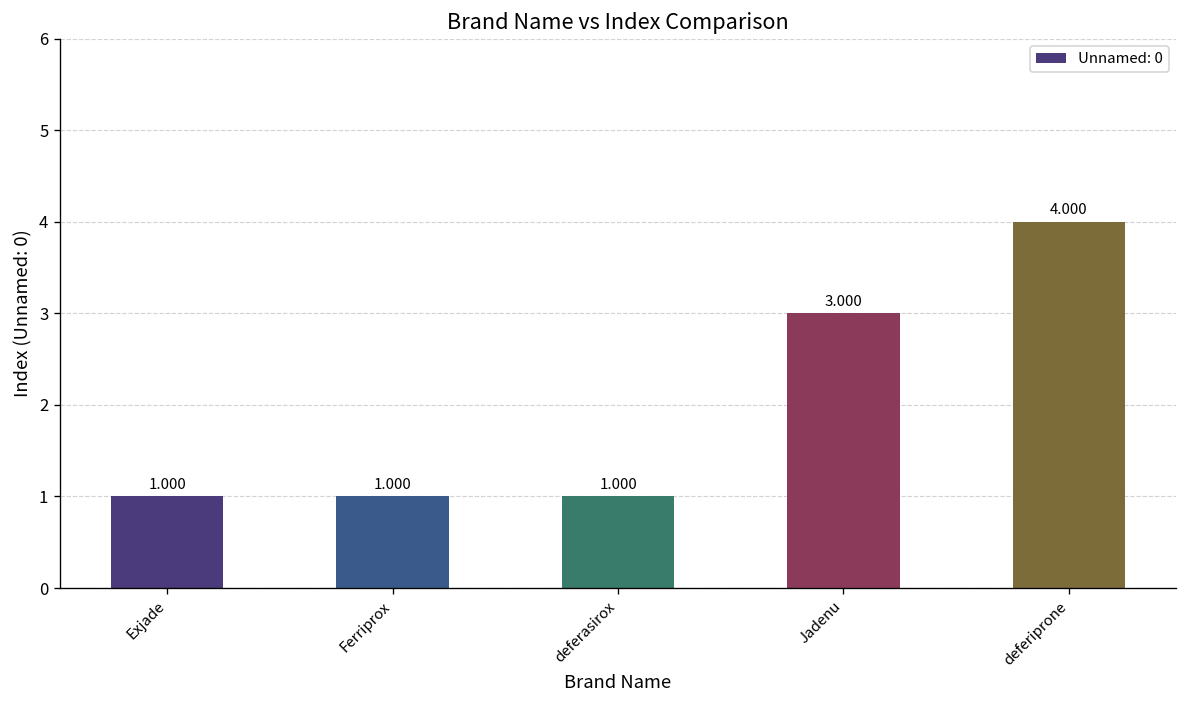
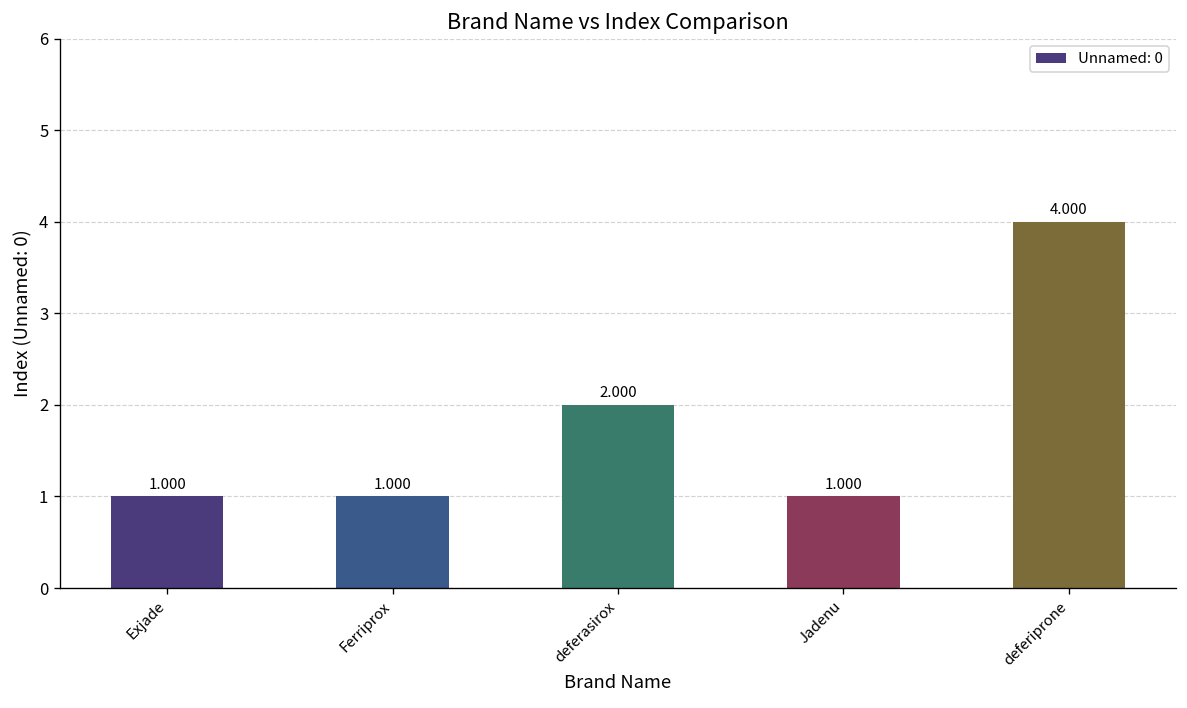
deferasirox: 1.000 -> 2.000
Jadenu: 3.000 -> 1.000
